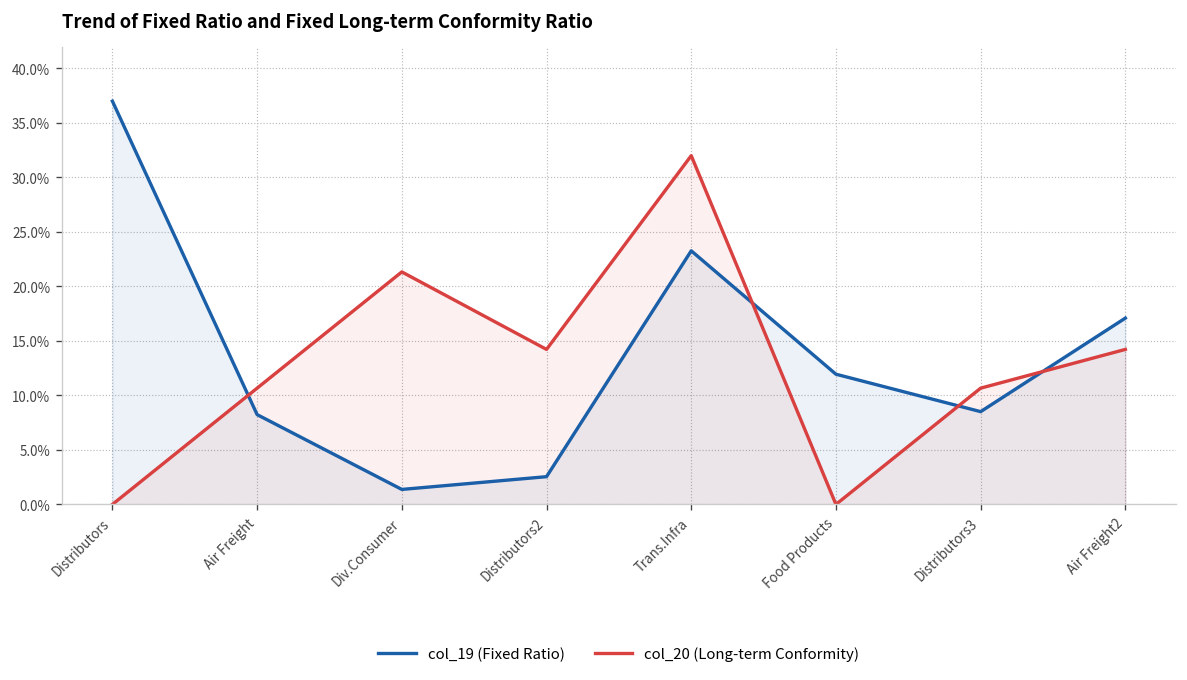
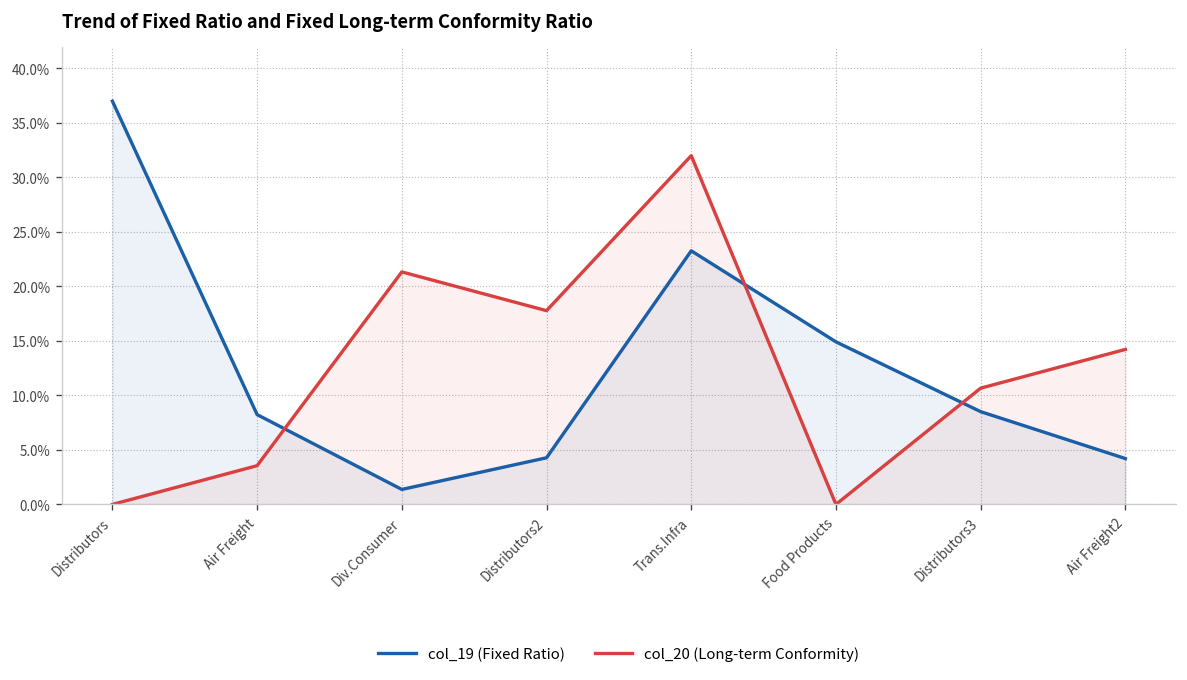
col_20 (Long-term Conformity), Air Freight: 11% -> 4%
col_19 (Fixed Ratio), Distributors2: 3% -> 4%
col_20 (Long-term Conformity), Distributors2: 14% -> 18%
col_19 (Fixed Ratio), Food Products: 12% -> 15%
col_19 (Fixed Ratio), Air Freight2: 17% -> 4%
